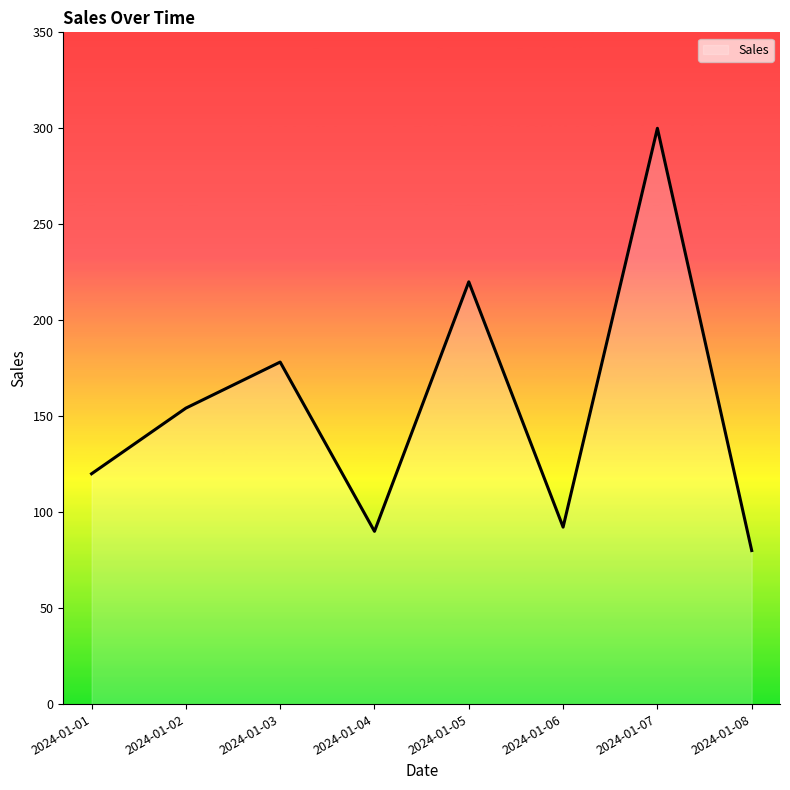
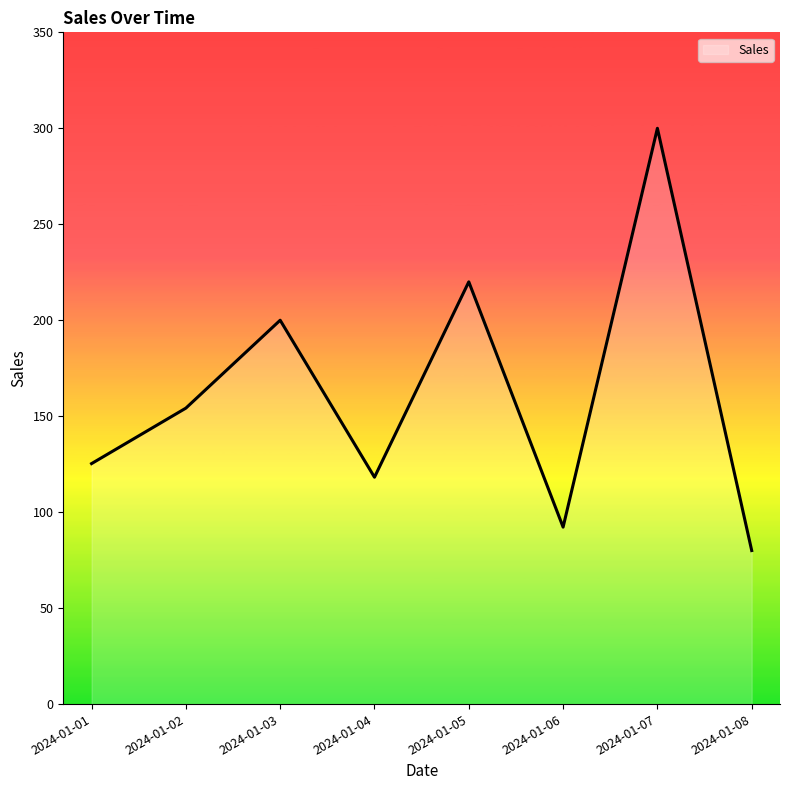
2024-01-01: 120 -> 125
2024-01-03: 178 -> 200
2024-01-04: 90 -> 118
